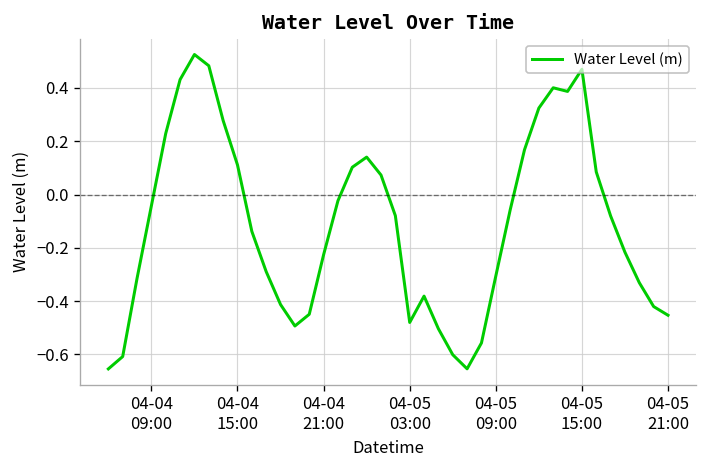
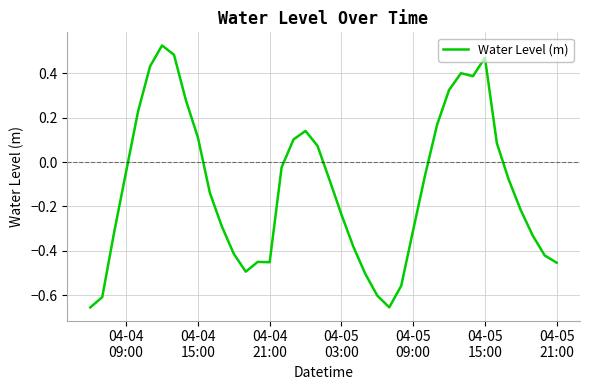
04-04 21:00: -0.23 -> -0.45
04-05 03:00: -0.48 -> -0.24
